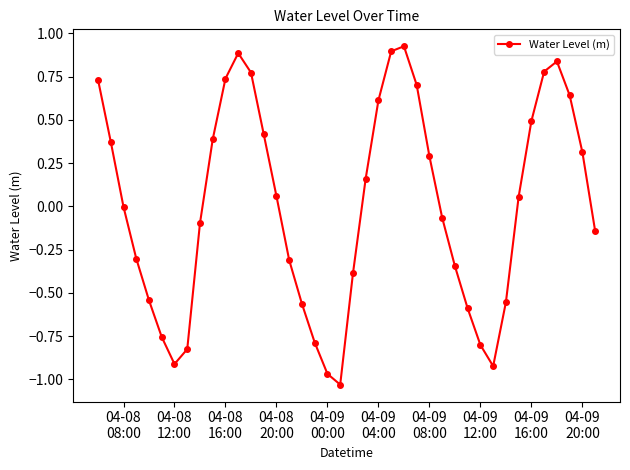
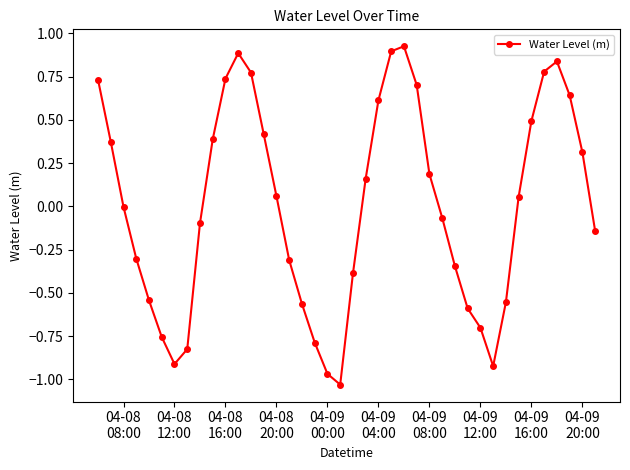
04-09 08:00: 0.29 -> 0.19
04-09 12:00: -0.80 -> -0.70
